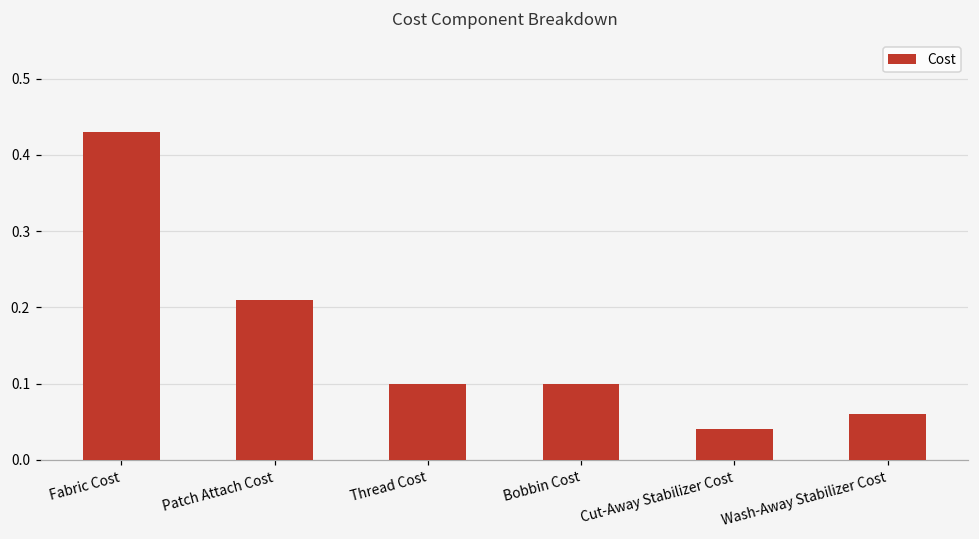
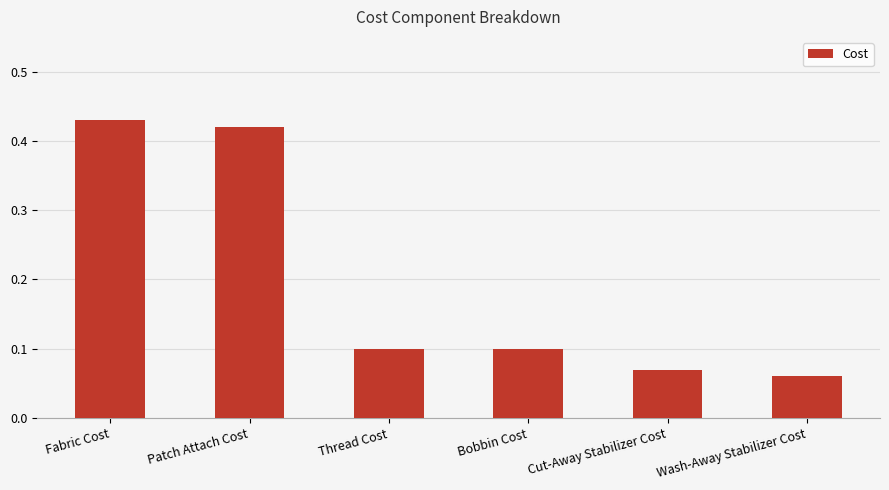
Patch Attach Cost: 0.21 -> 0.42
Cut-Away Stabilizer Cost: 0.04 -> 0.07
